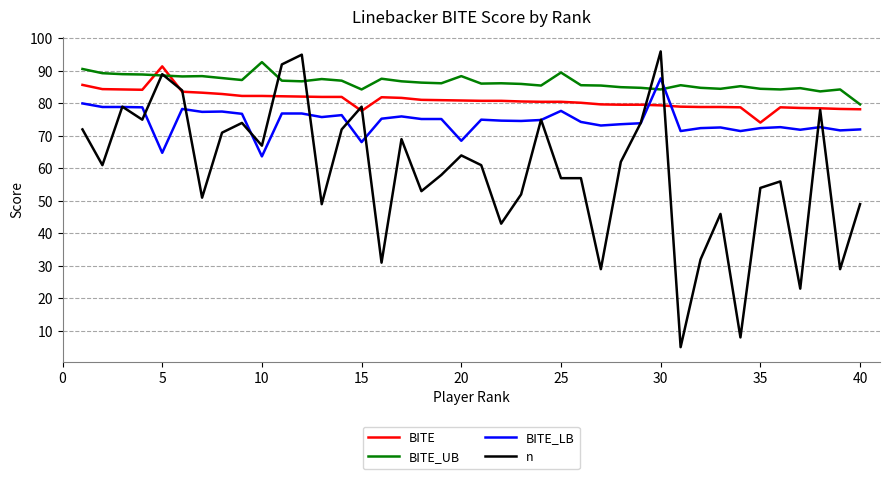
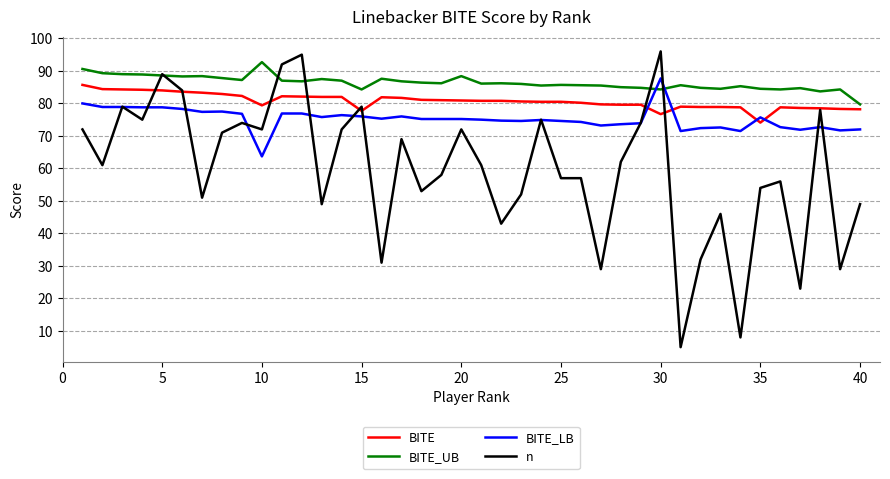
BITE, 5: 91 -> 84
BITE_LB, 5: 65 -> 79
BITE, 10: 82 -> 79
n, 10: 67 -> 72
BITE_LB, 15: 68 -> 76
BITE_LB, 20: 69 -> 75
n, 20: 64 -> 72
BITE_UB, 25: 90 -> 86
BITE_LB, 25: 78 -> 75
BITE, 30: 79 -> 77
BITE_LB, 35: 72 -> 76
